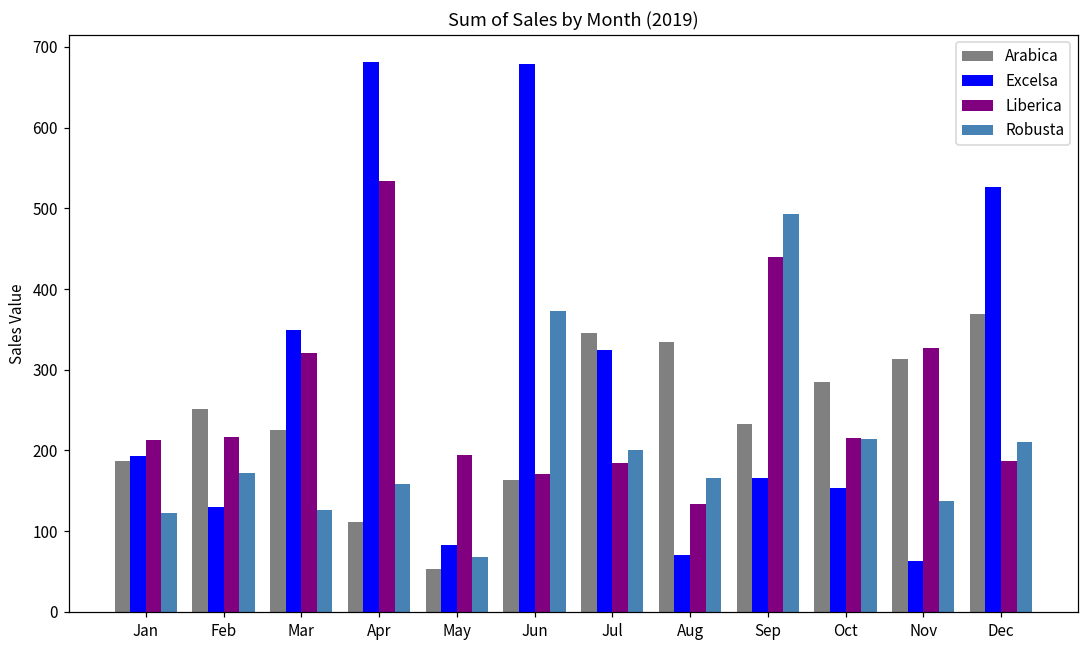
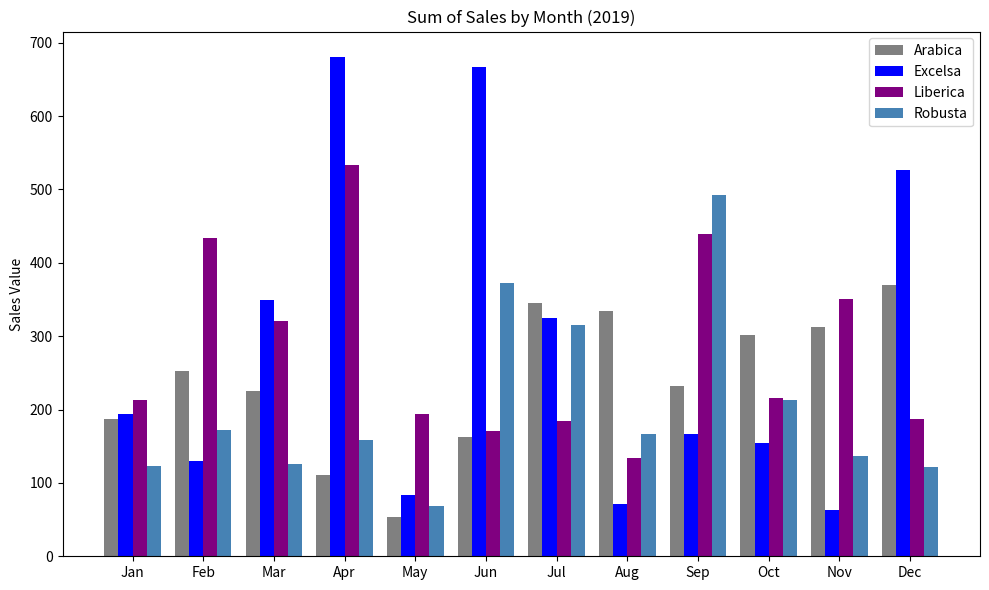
Liberica, Feb: 220 -> 430
Excelsa, Jun: 680 -> 670
Robusta, Jul: 200 -> 310
Arabica, Oct: 280 -> 300
Liberica, Nov: 330 -> 350
Robusta, Dec: 210 -> 120
